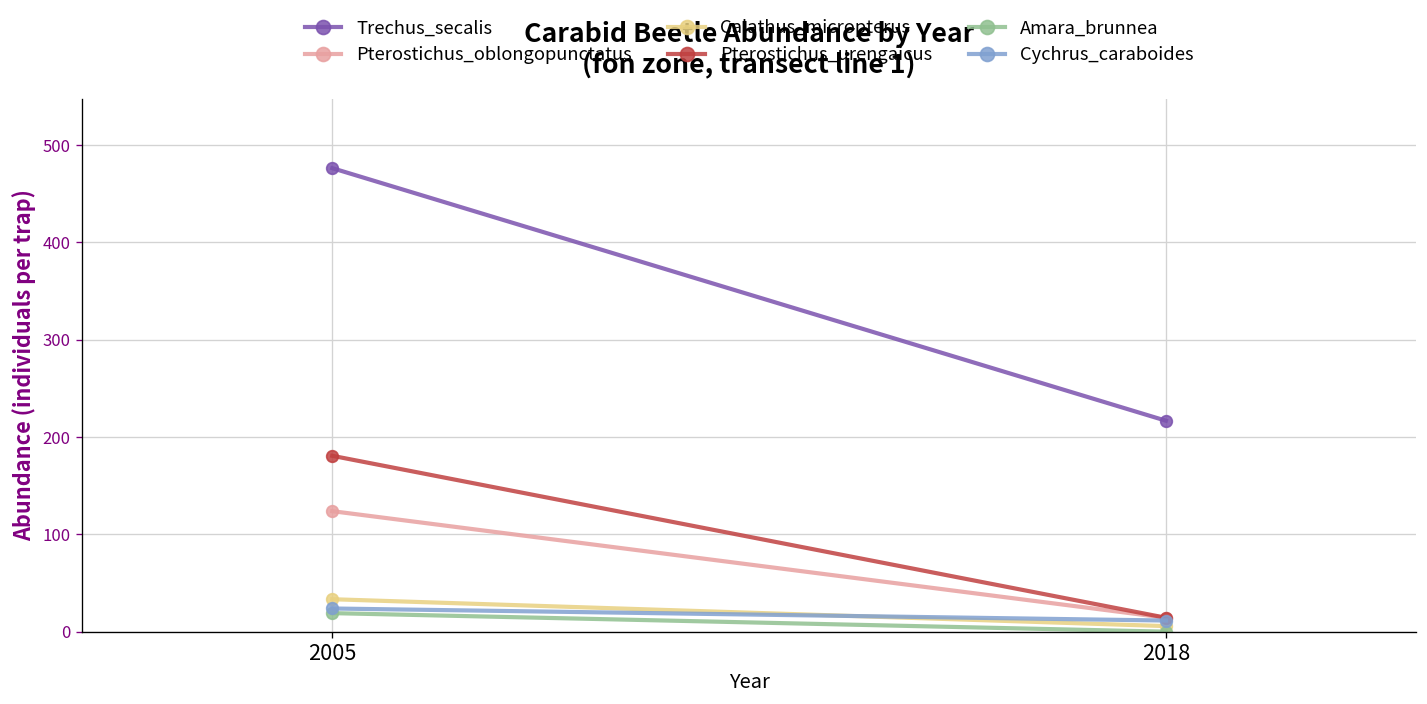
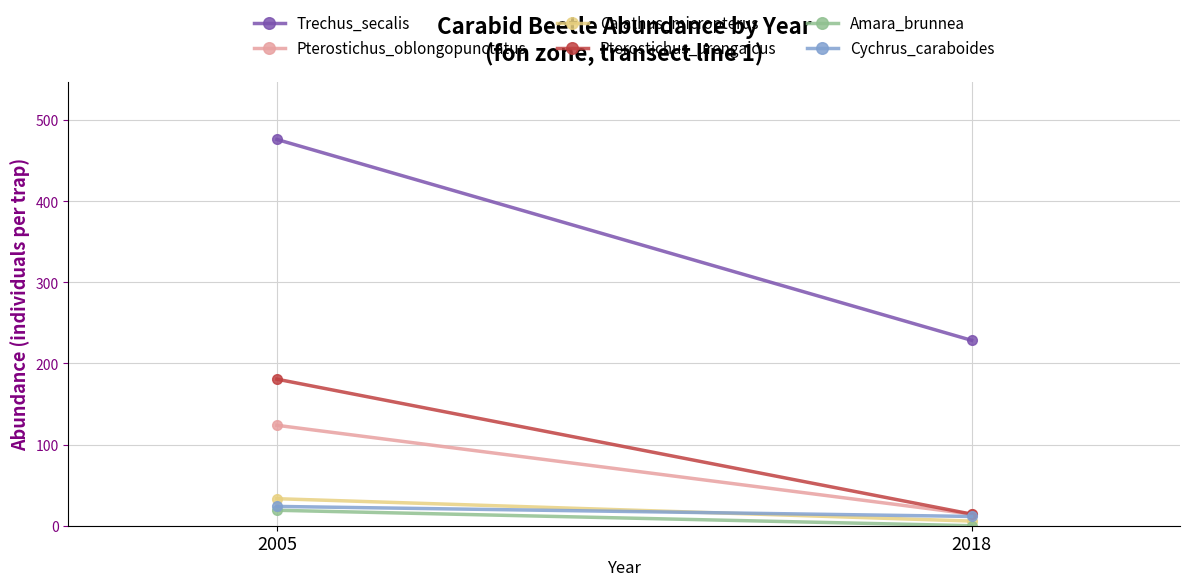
Trechus_secalis, 2018: 220 -> 230
